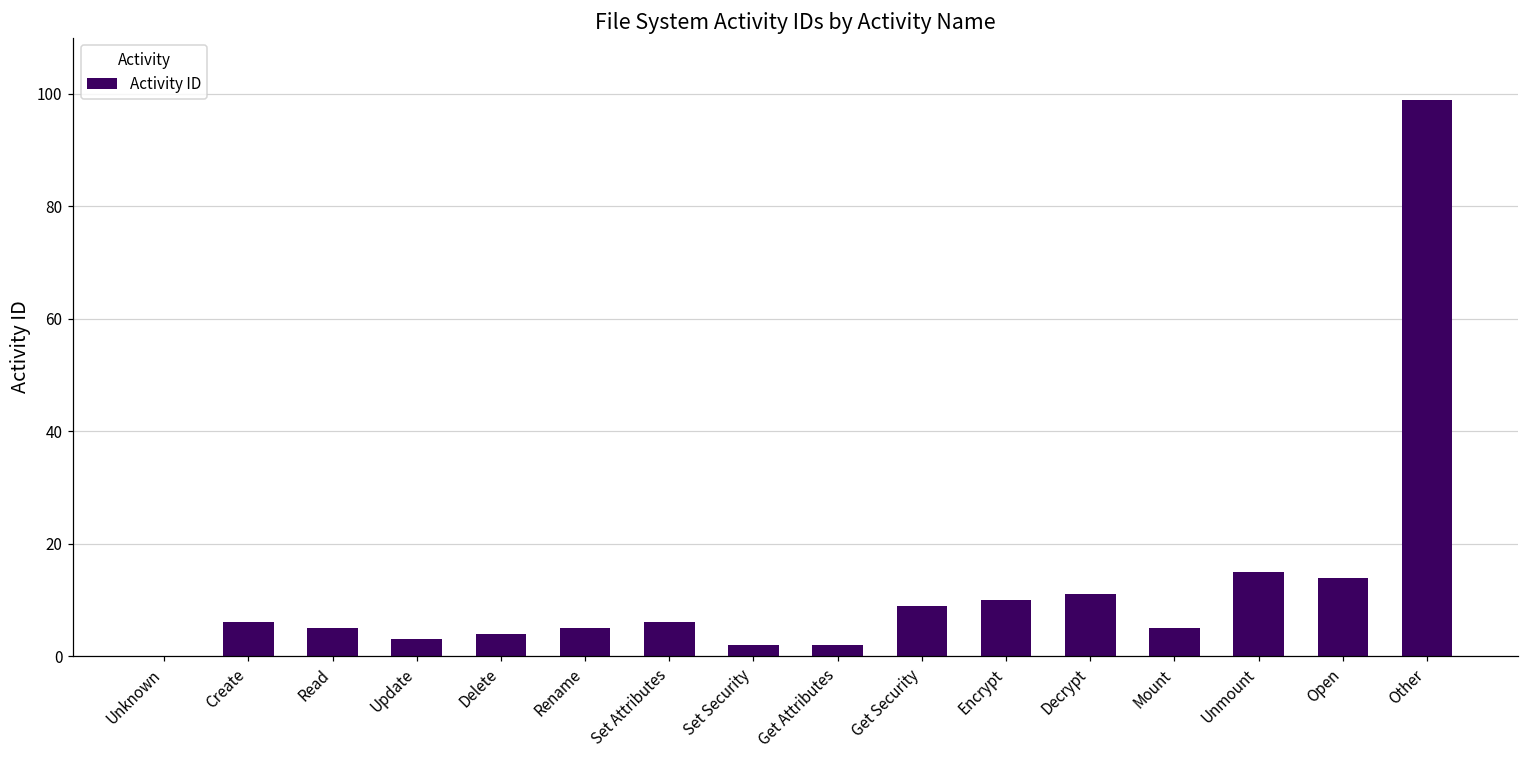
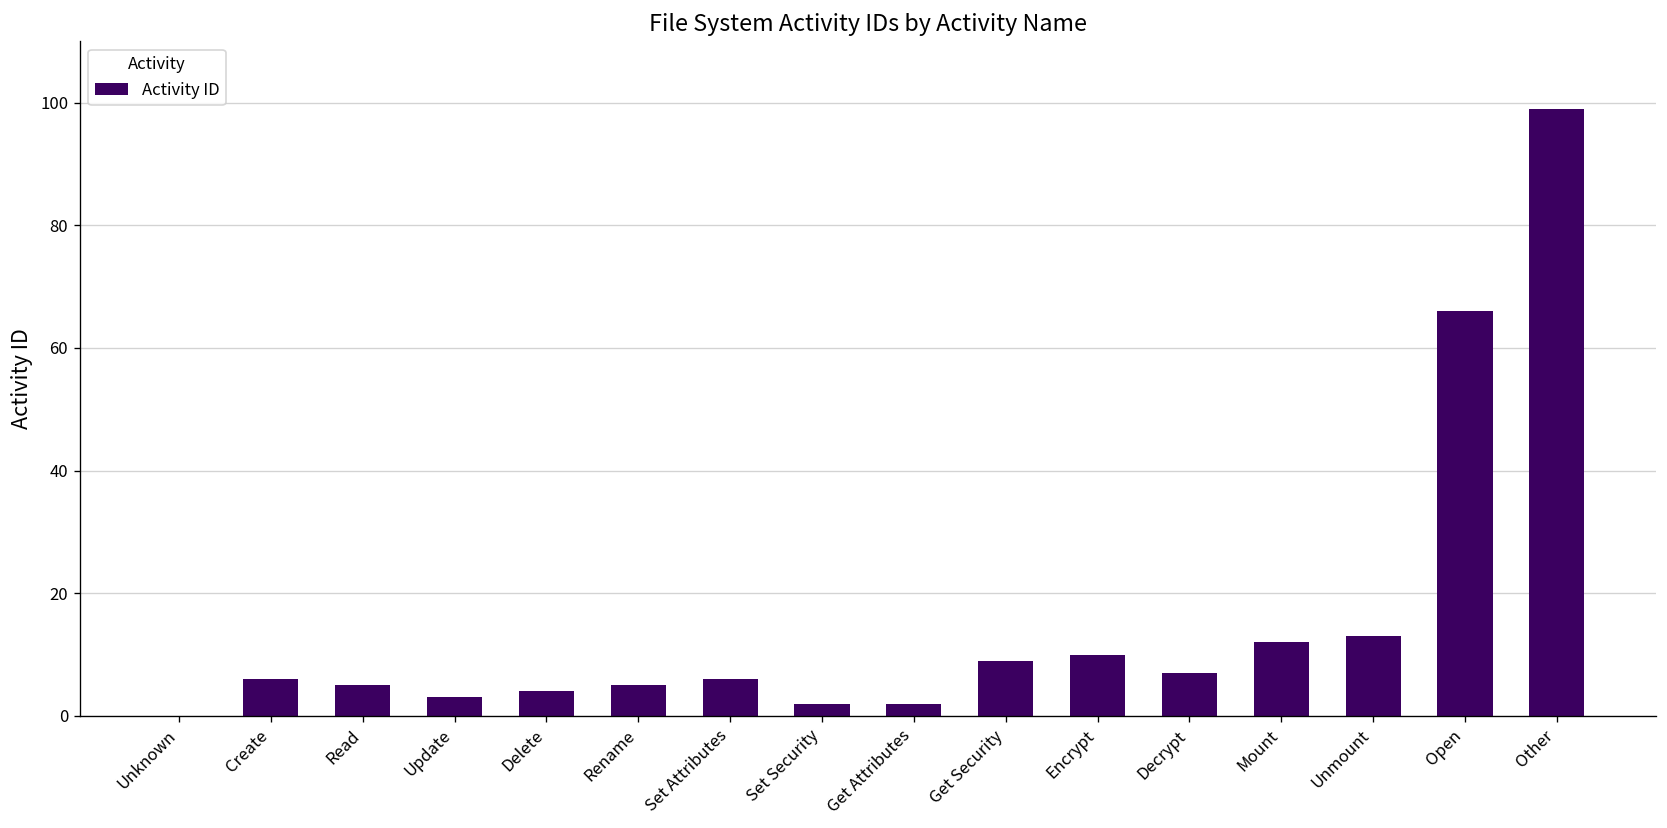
Decrypt: 11 -> 7
Mount: 5 -> 12
Unmount: 15 -> 13
Open: 14 -> 66
